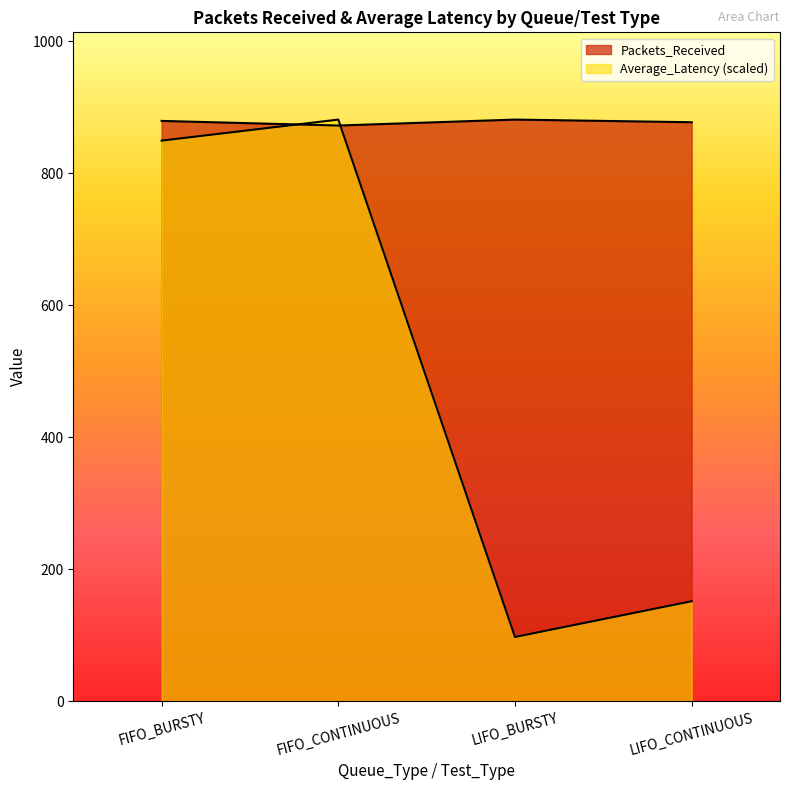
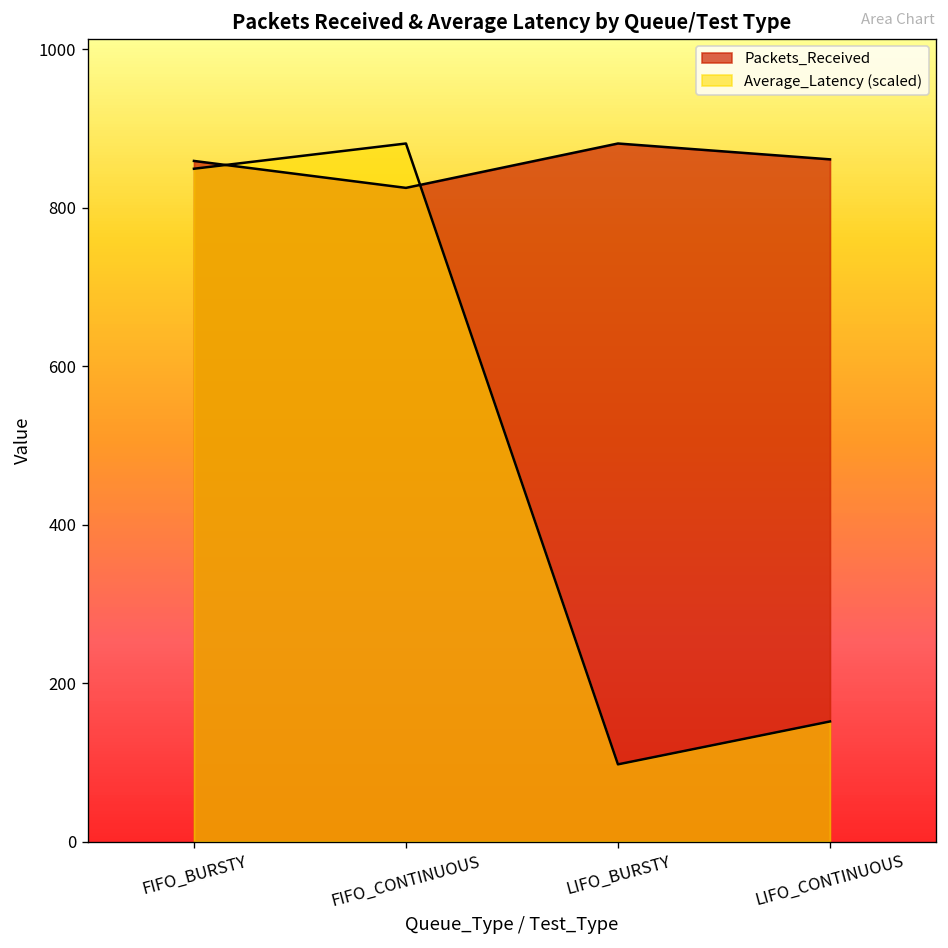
Packets_Received, FIFO_BURSTY: 880 -> 860
Packets_Received, FIFO_CONTINUOUS: 870 -> 830
Packets_Received, LIFO_CONTINUOUS: 880 -> 860
